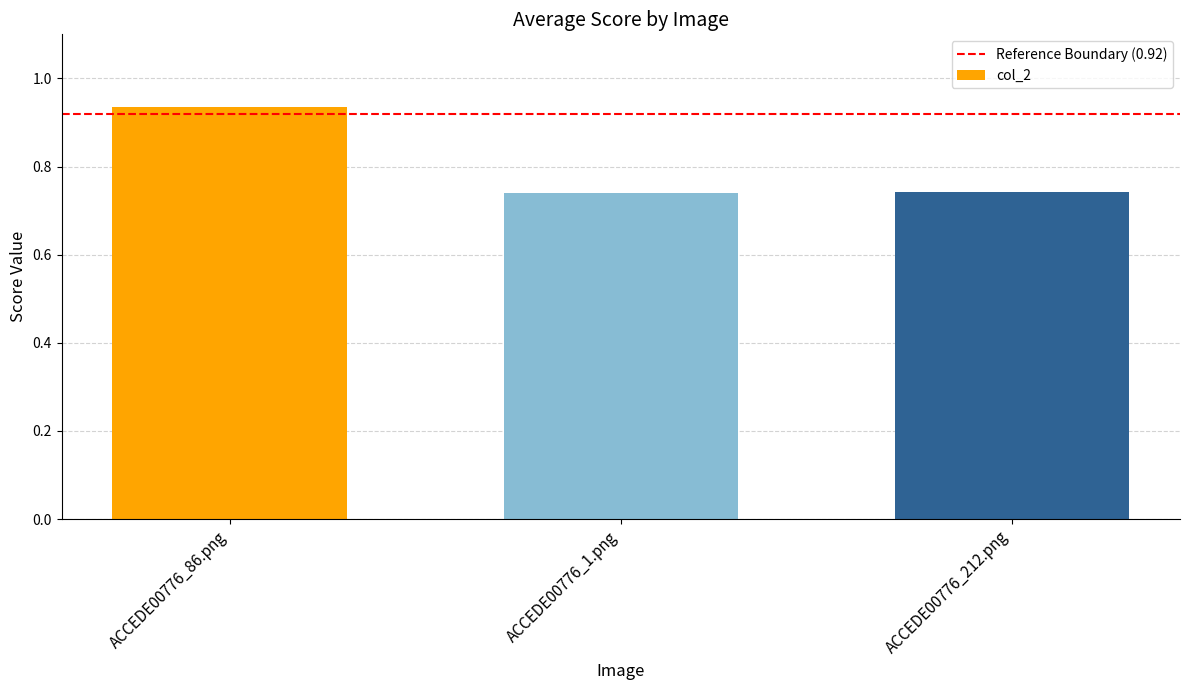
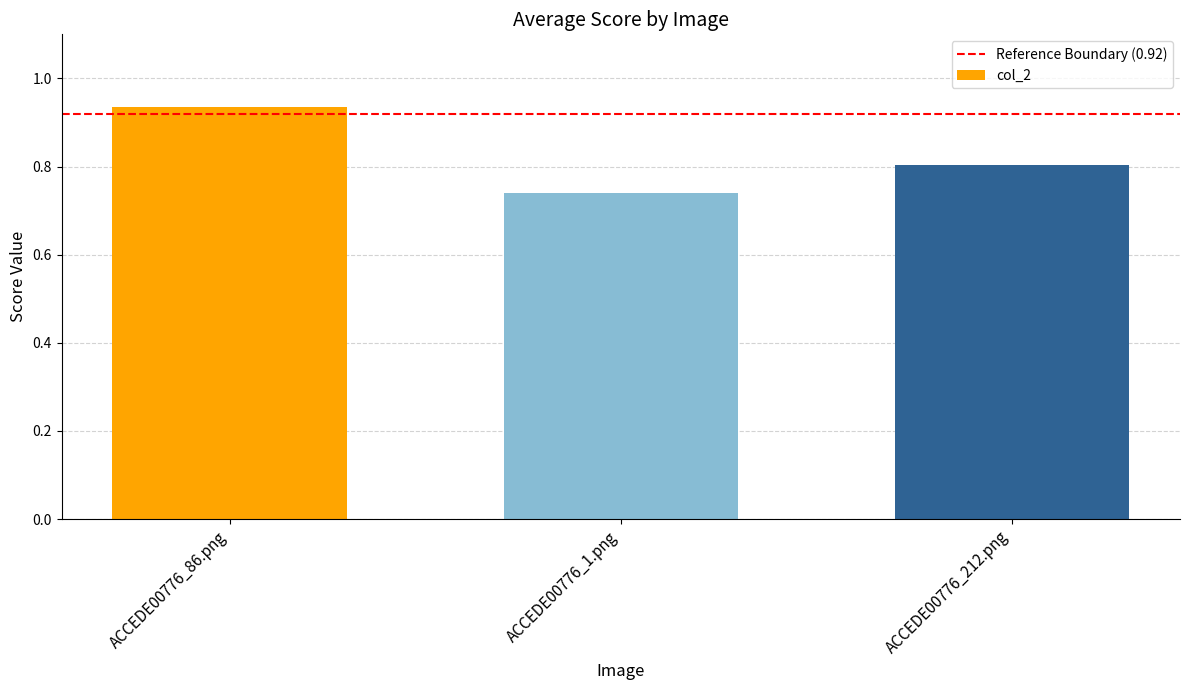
ACCEDE00776_212.png: 0.74 -> 0.80
